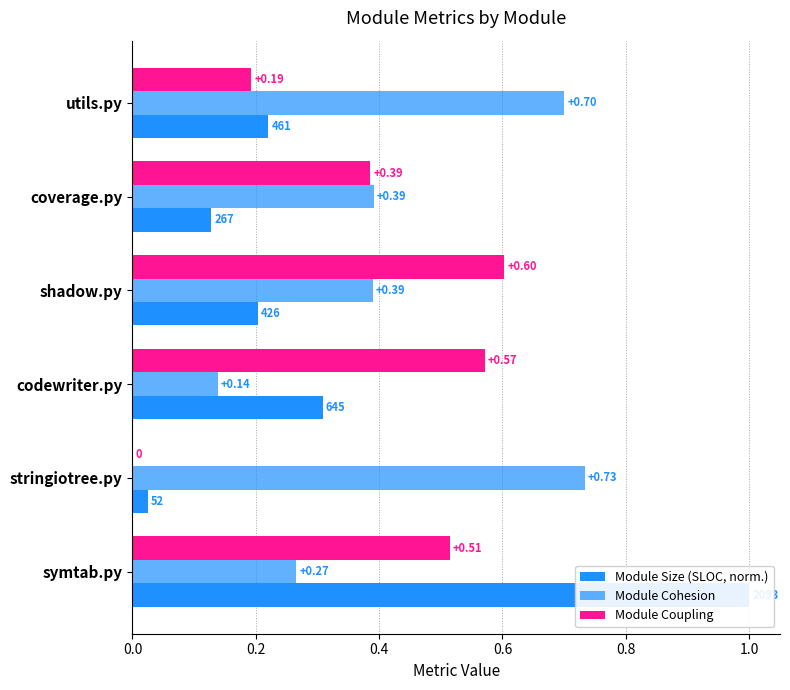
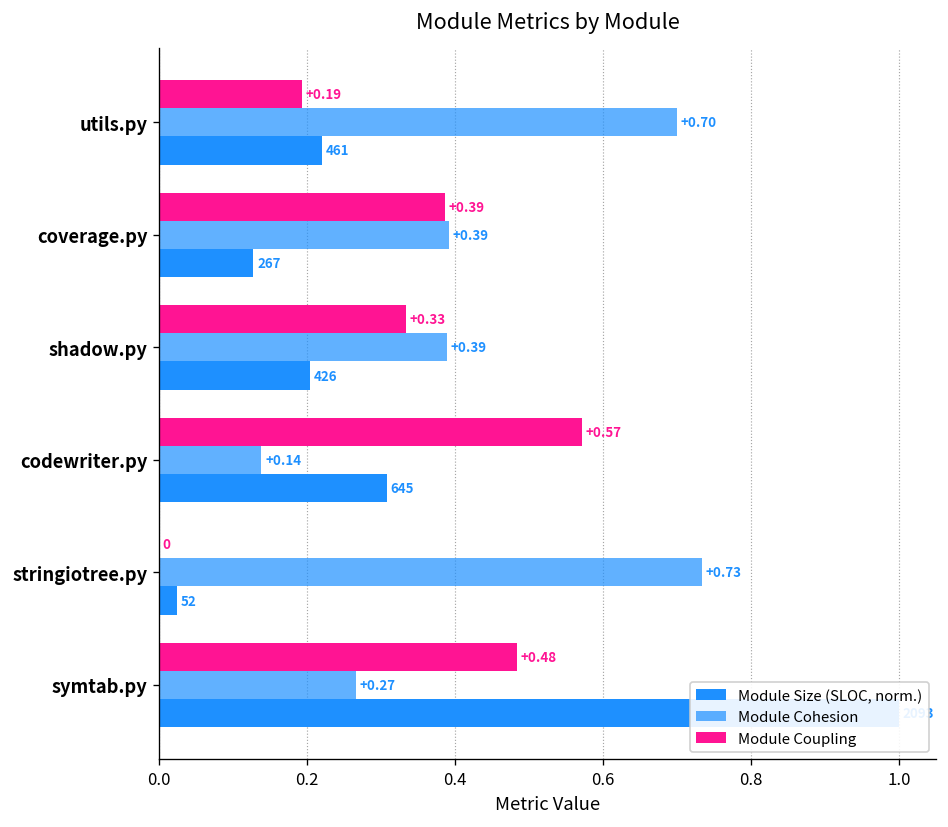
Module Coupling, shadow.py: +0.60 -> +0.33
Module Coupling, symtab.py: +0.51 -> +0.48
